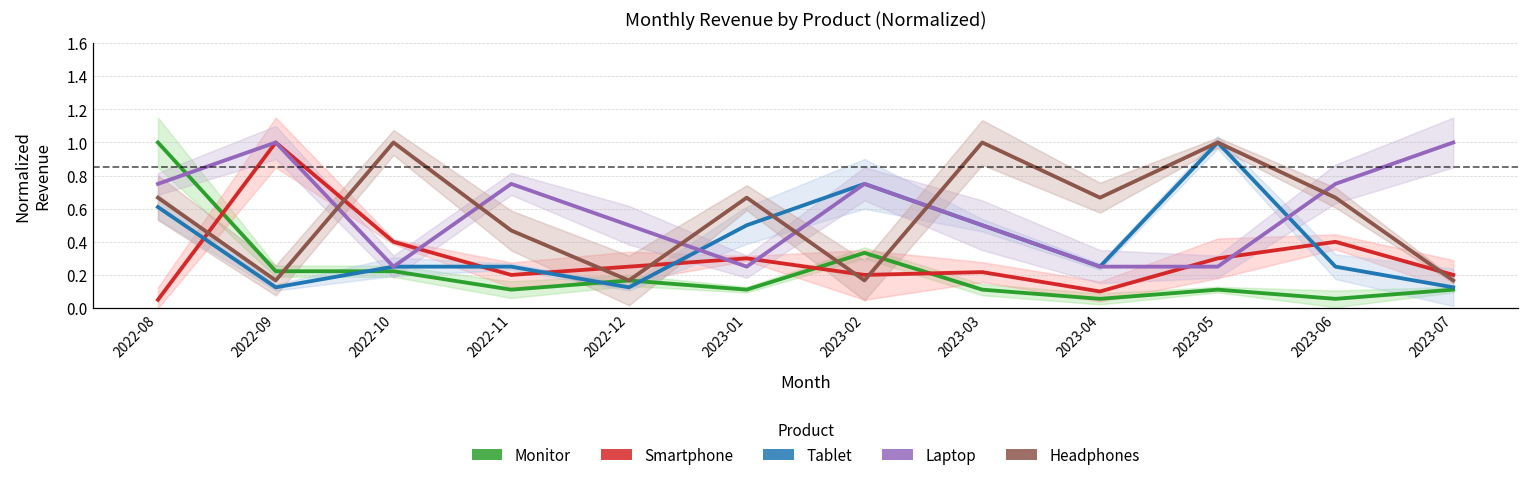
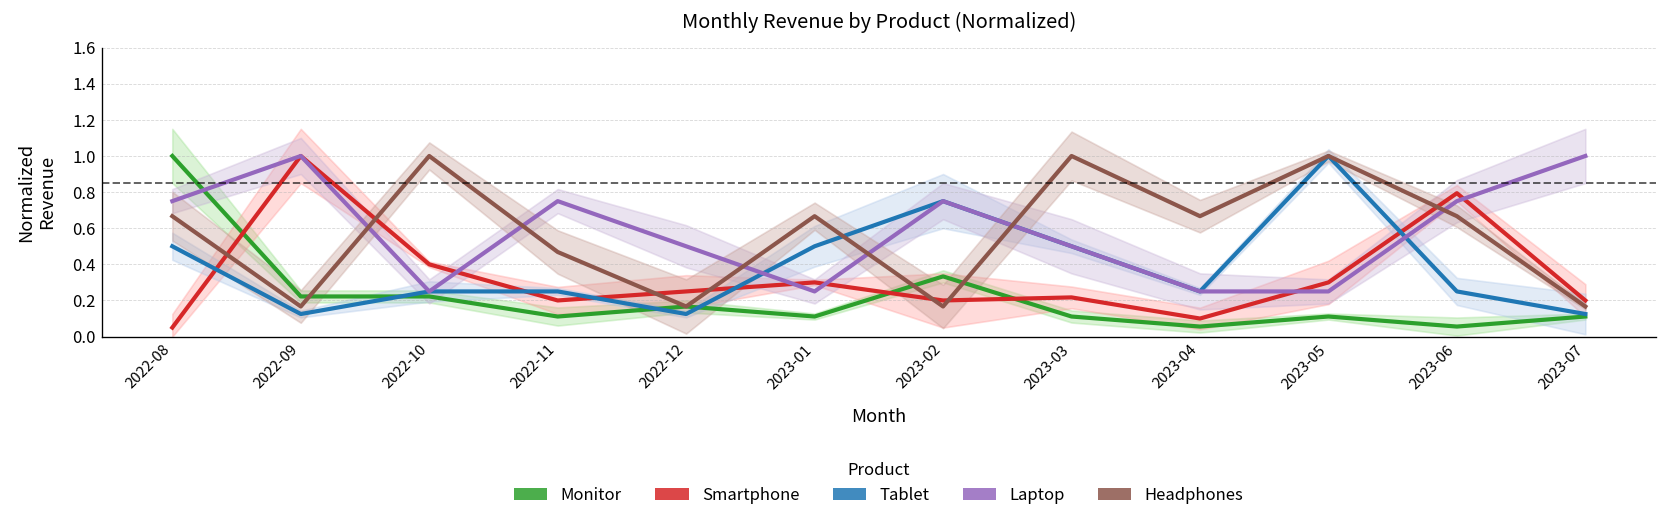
Tablet, 2022-08: 0.61 -> 0.50
Smartphone, 2023-06: 0.40 -> 0.79
